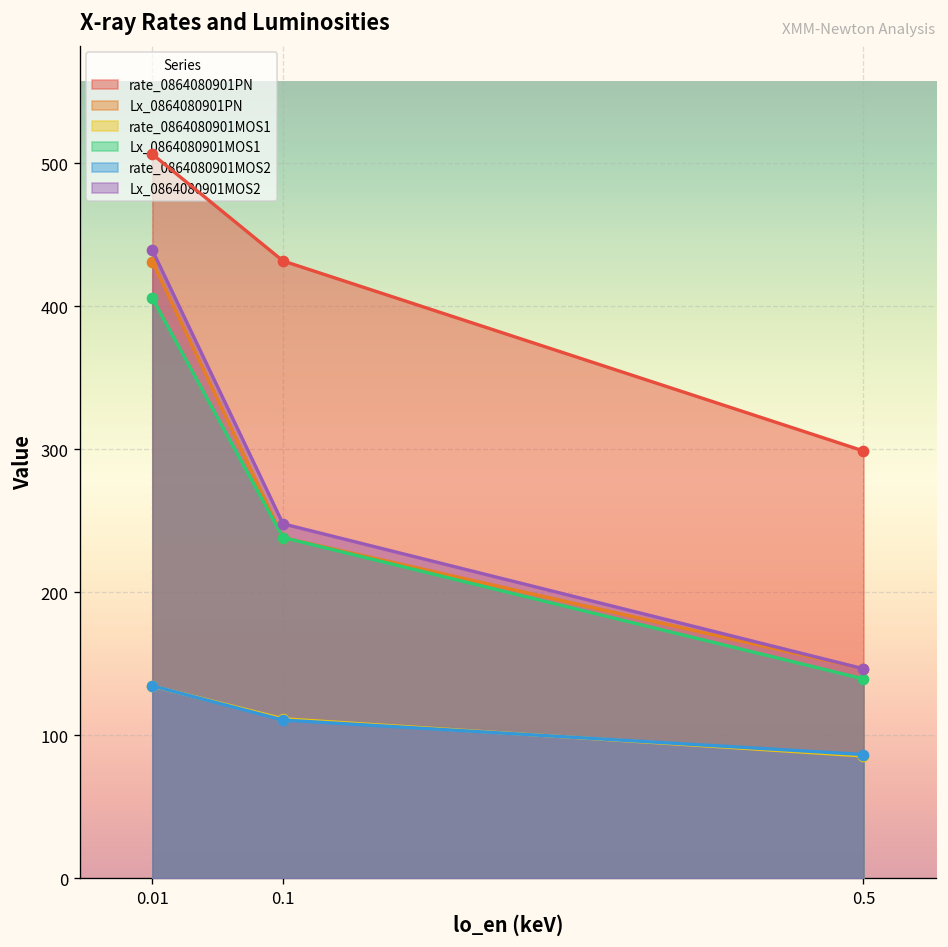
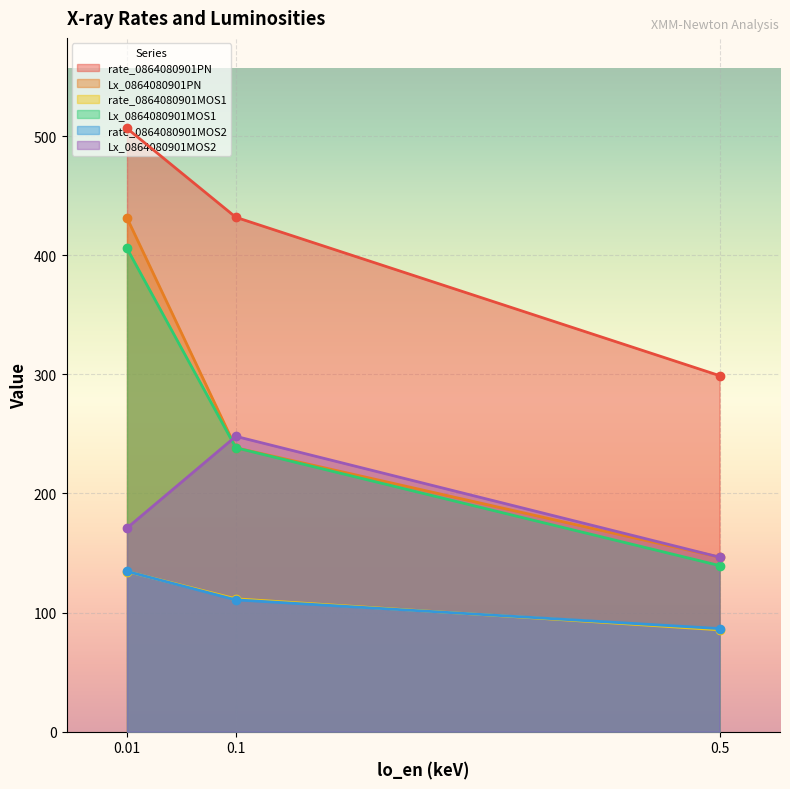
Lx_0864080901MOS2, 0.01: 439 -> 171
